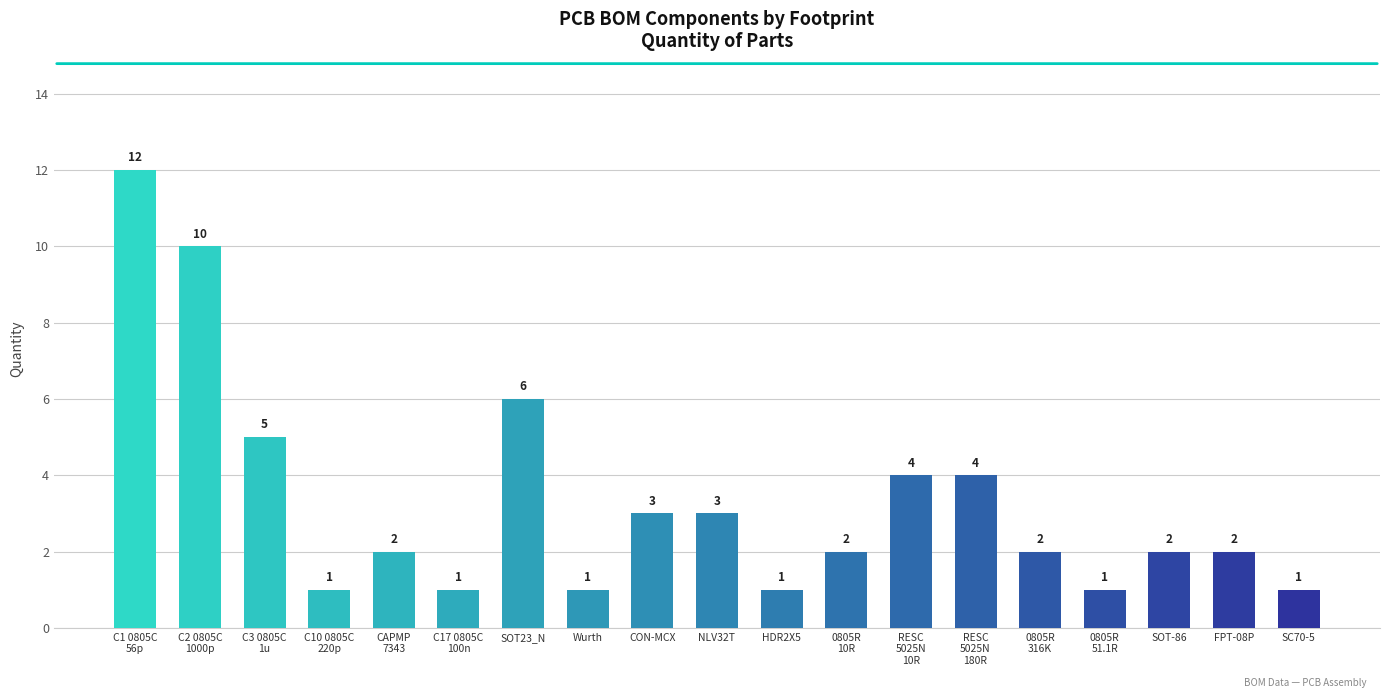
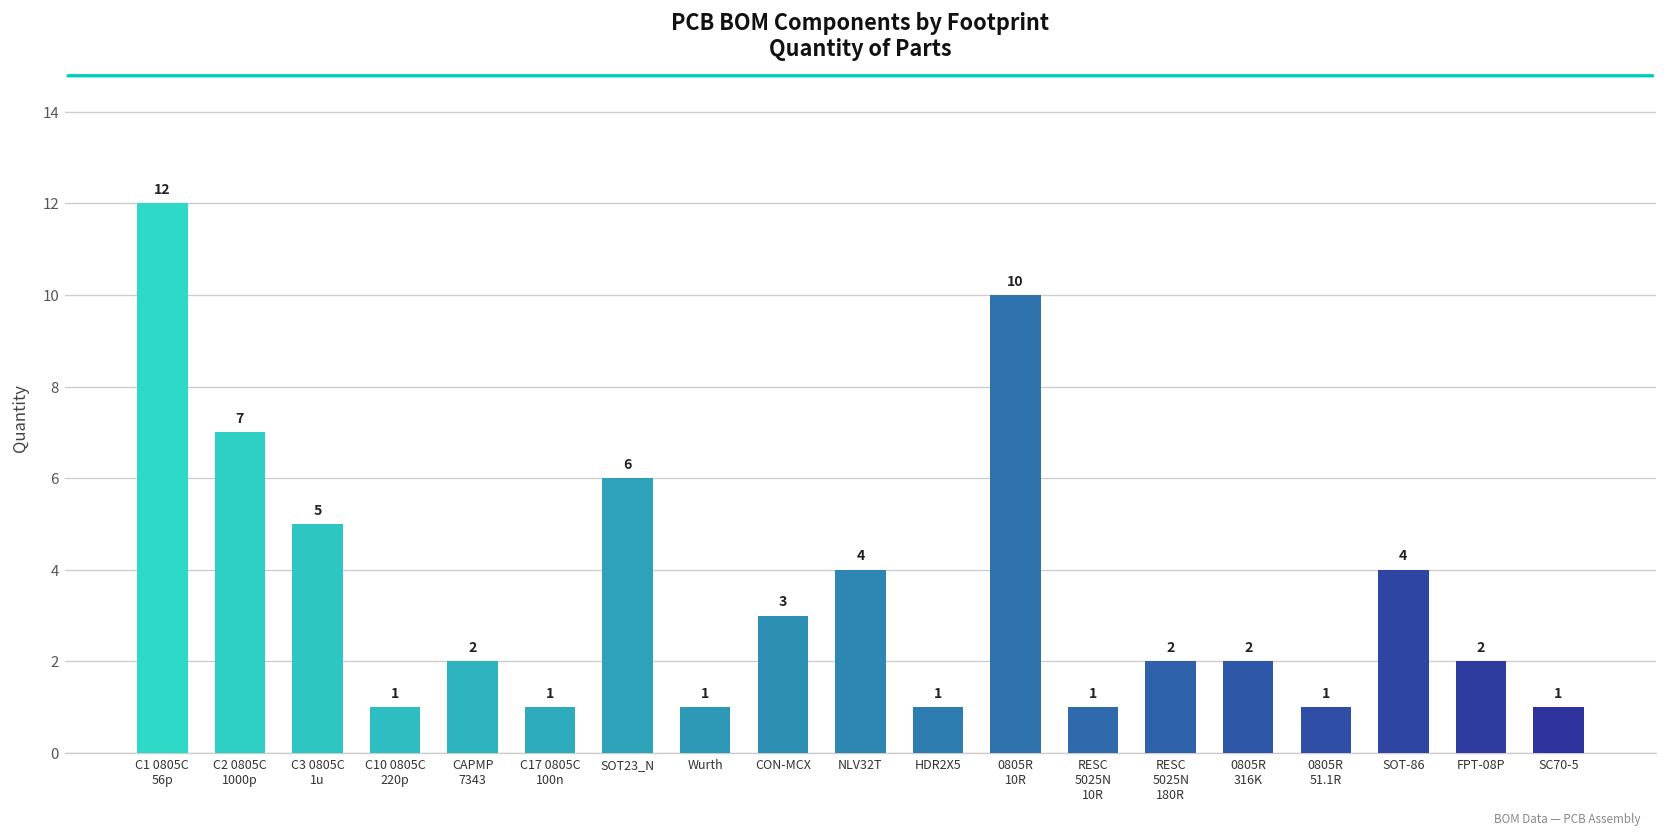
C2 0805C 1000p: 10 -> 7
NLV32T: 3 -> 4
0805R 10R: 2 -> 10
RESC 5025N 10R: 4 -> 1
RESC 5025N 180R: 4 -> 2
SOT-86: 2 -> 4
